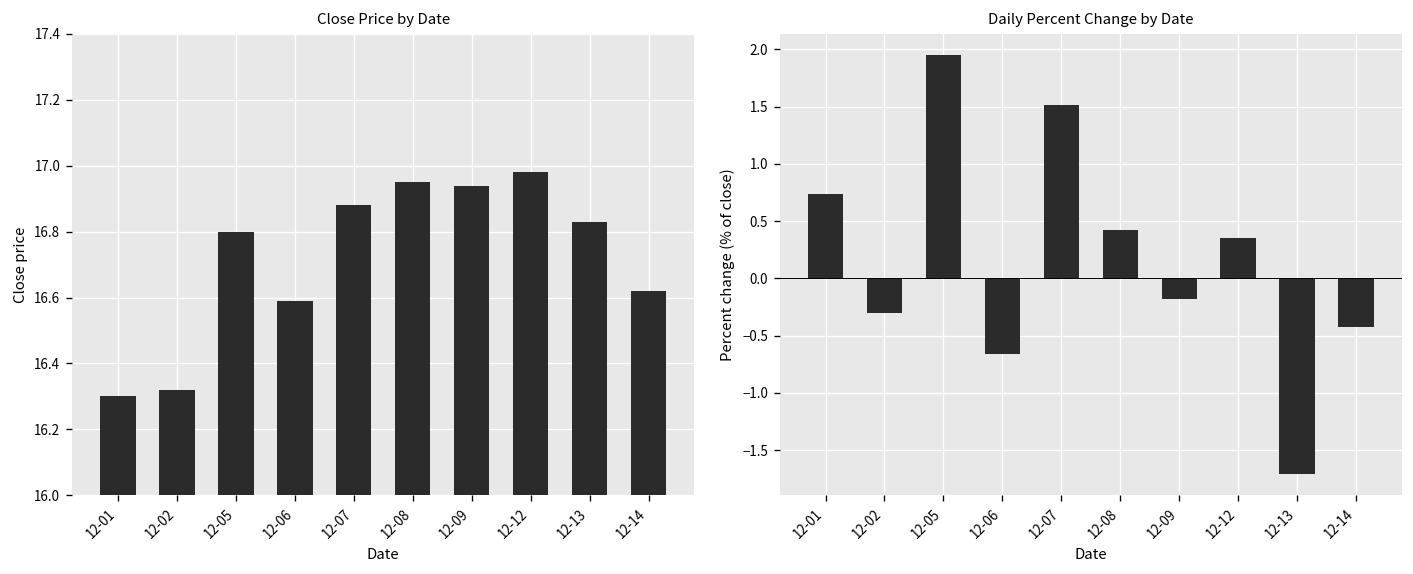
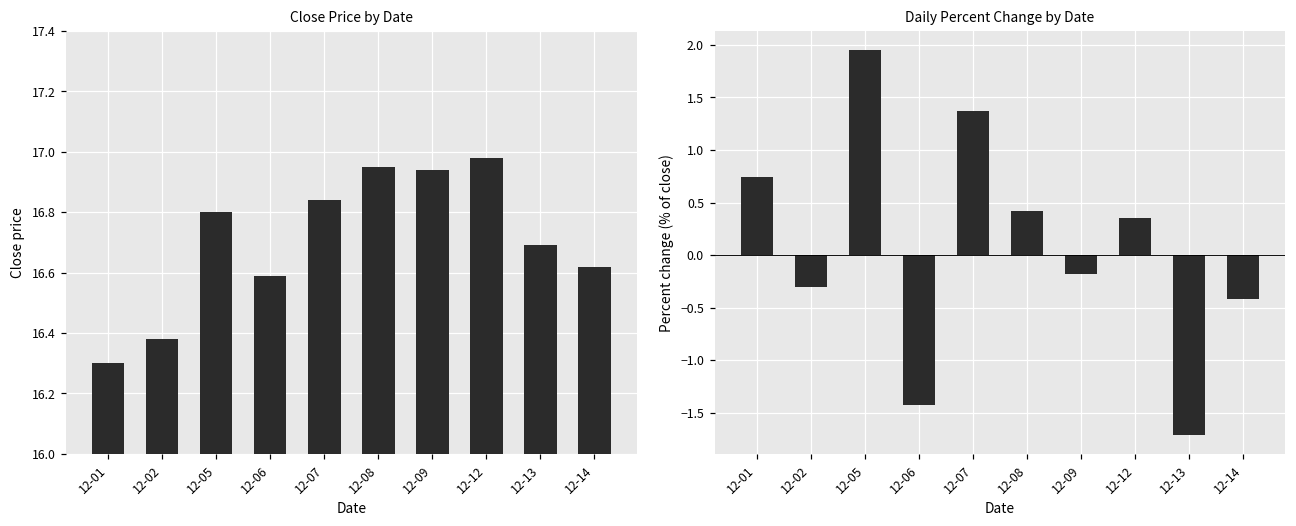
Close Price by Date, 12-02: 16.32 -> 16.38
Close Price by Date, 12-07: 16.88 -> 16.84
Close Price by Date, 12-13: 16.83 -> 16.69
Daily Percent Change by Date, 12-06: -0.7 -> -1.4
Daily Percent Change by Date, 12-07: 1.5 -> 1.4
